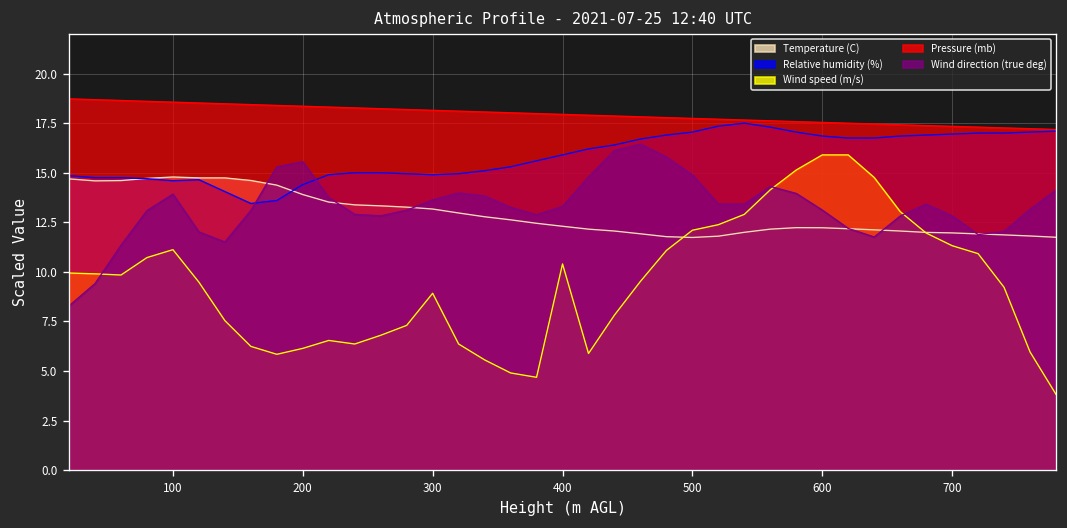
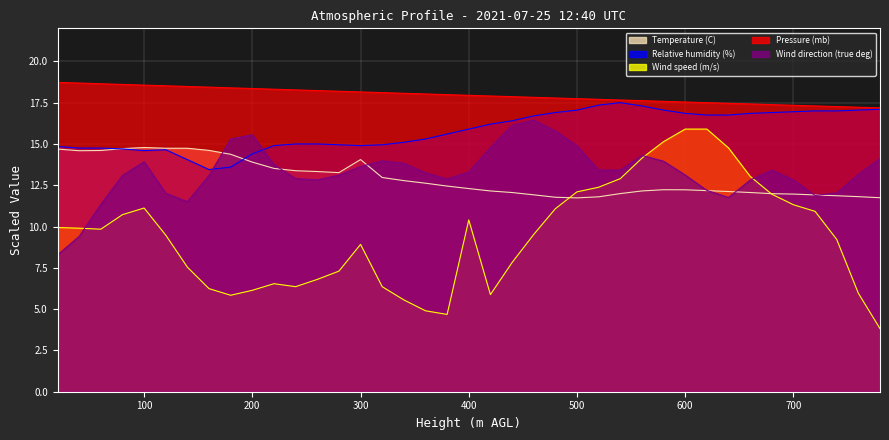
Temperature (C), 300: 13.2 -> 14.1
